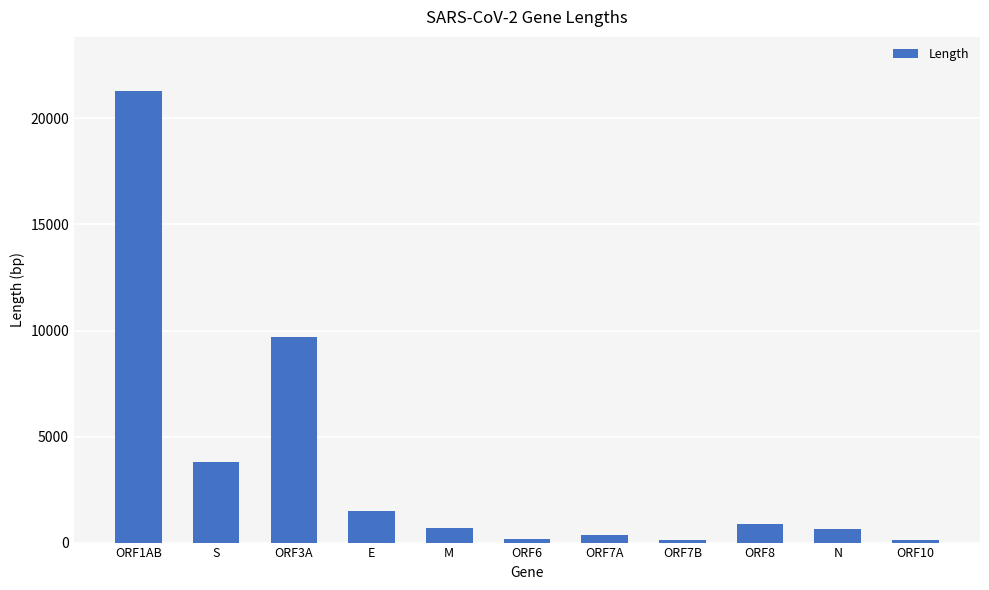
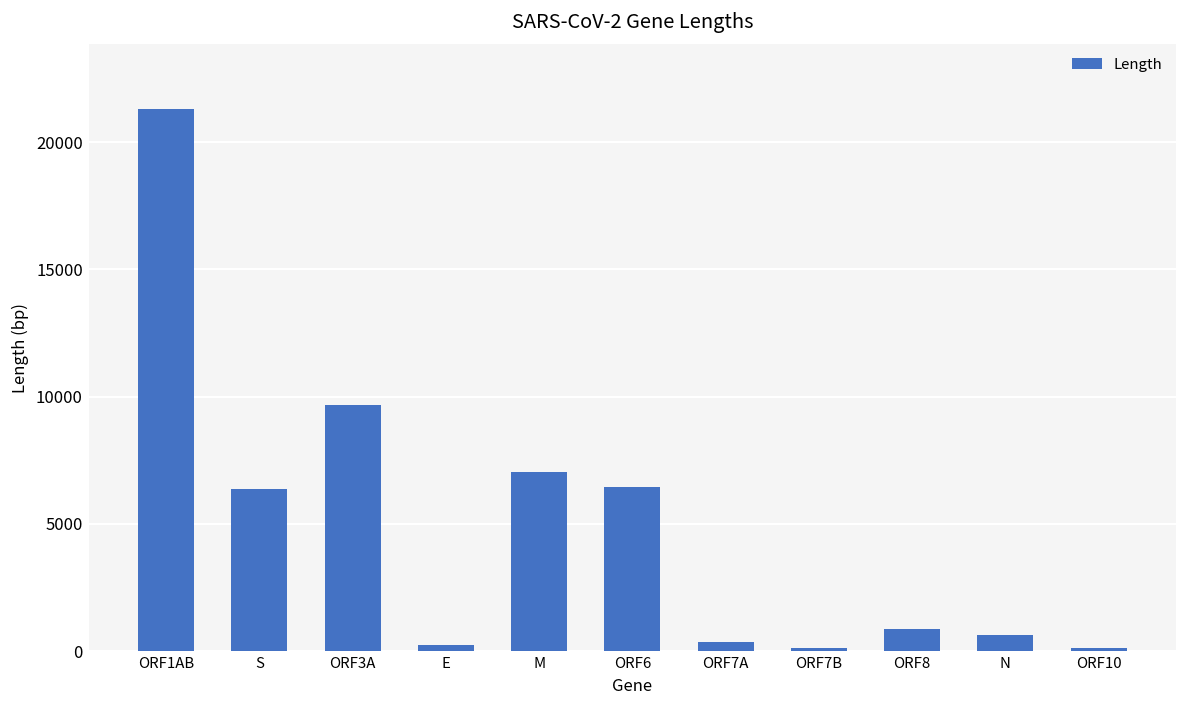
S: 3800 -> 6400
E: 1500 -> 200
M: 700 -> 7000
ORF6: 200 -> 6500
